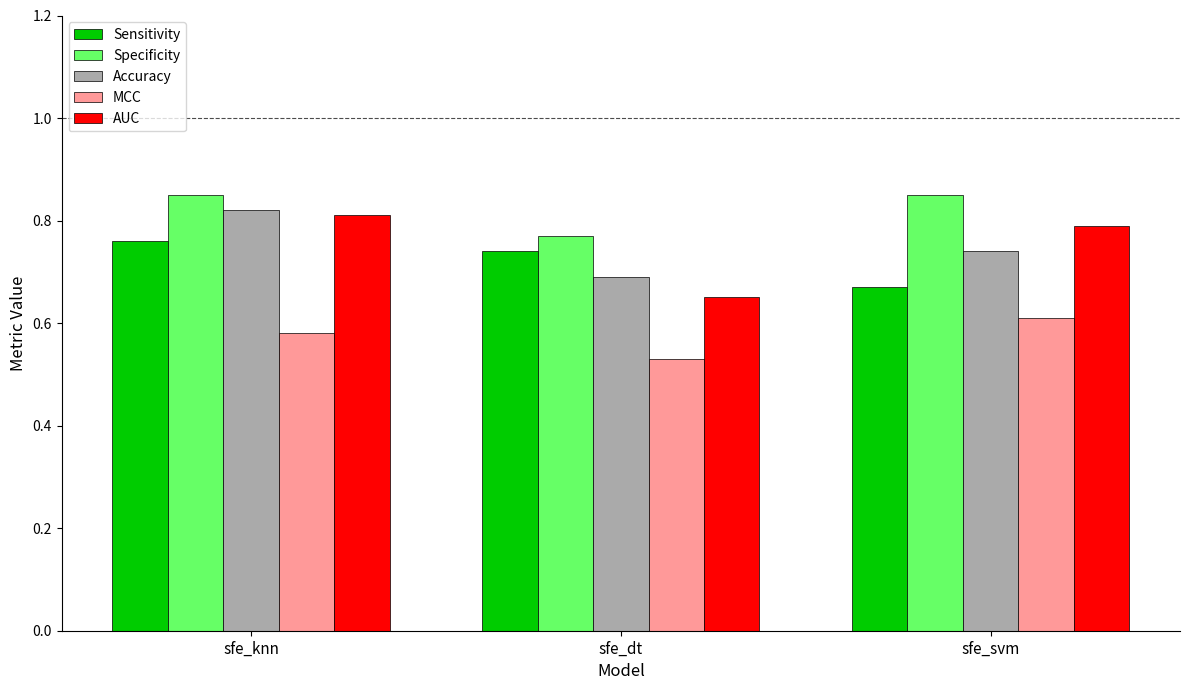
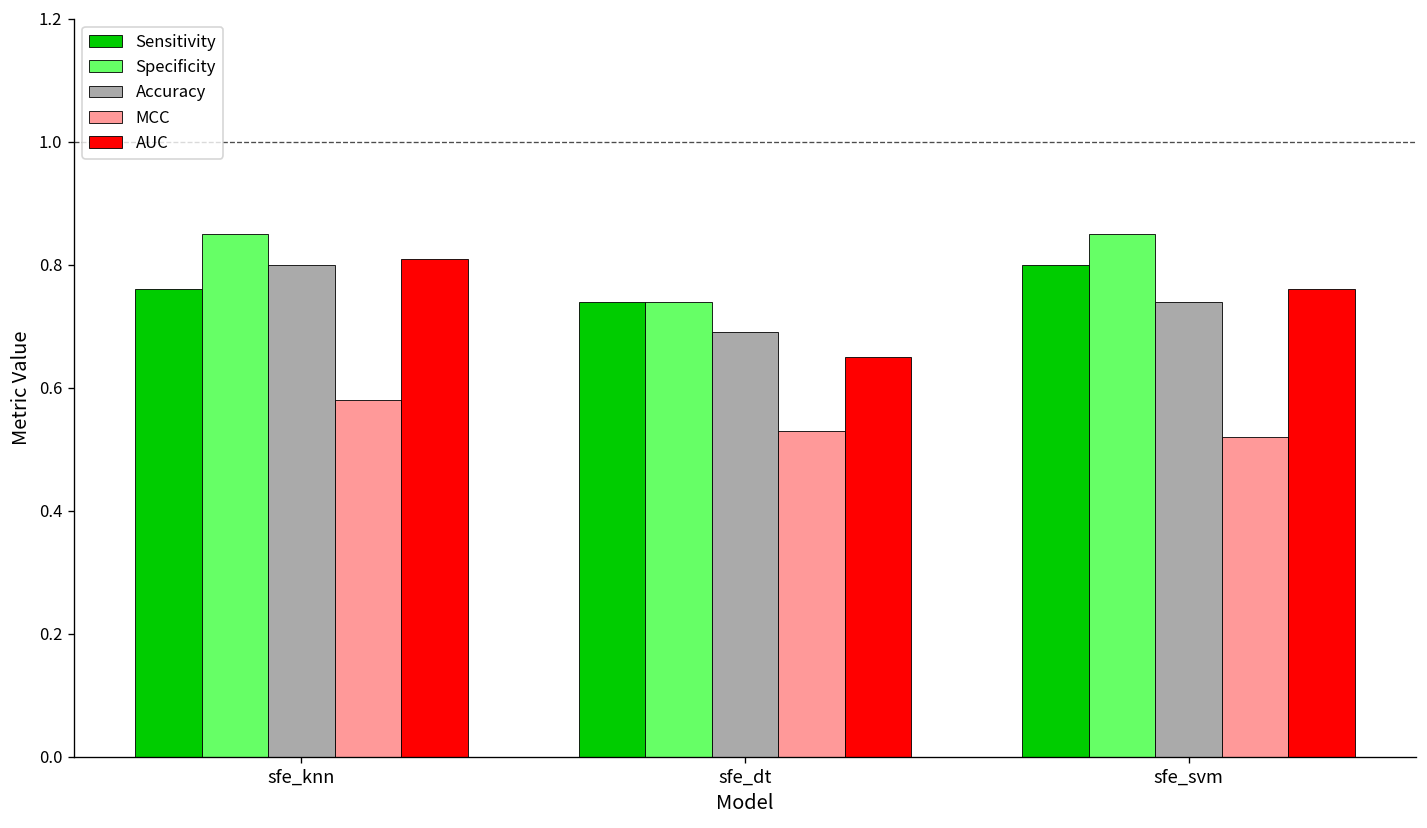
Accuracy, sfe_knn: 0.82 -> 0.80
Specificity, sfe_dt: 0.77 -> 0.74
Sensitivity, sfe_svm: 0.67 -> 0.80
MCC, sfe_svm: 0.61 -> 0.52
AUC, sfe_svm: 0.79 -> 0.76
